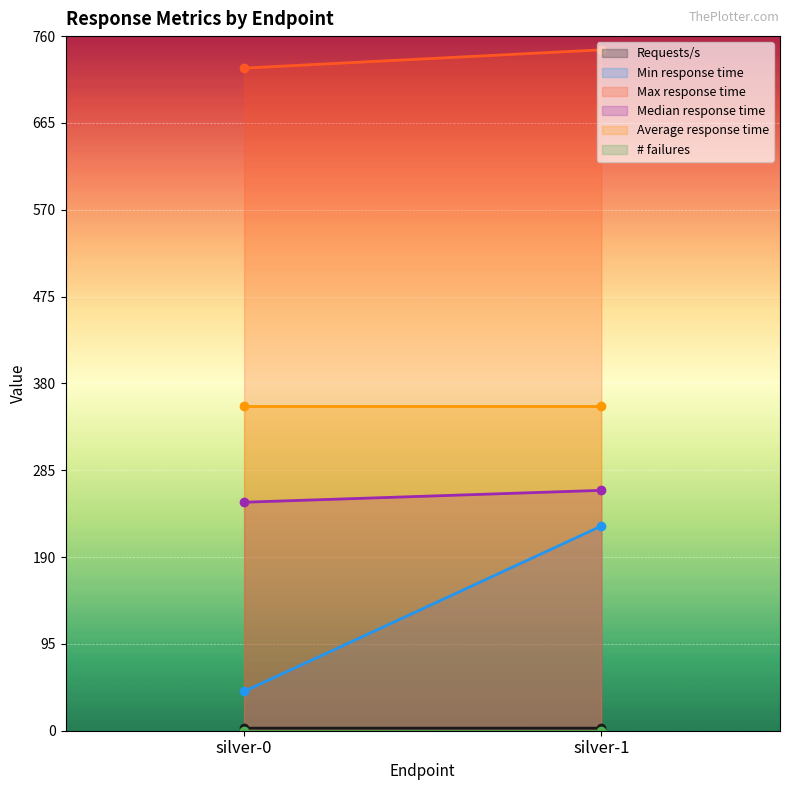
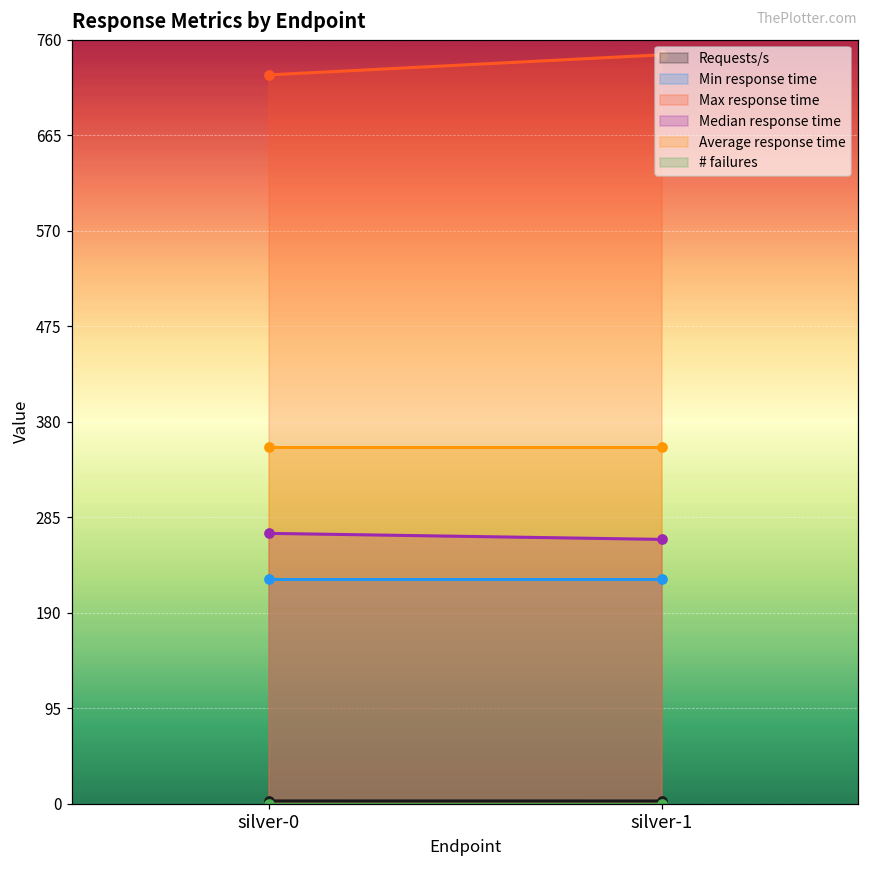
Min response time, silver-0: 40 -> 220
Median response time, silver-0: 250 -> 270
